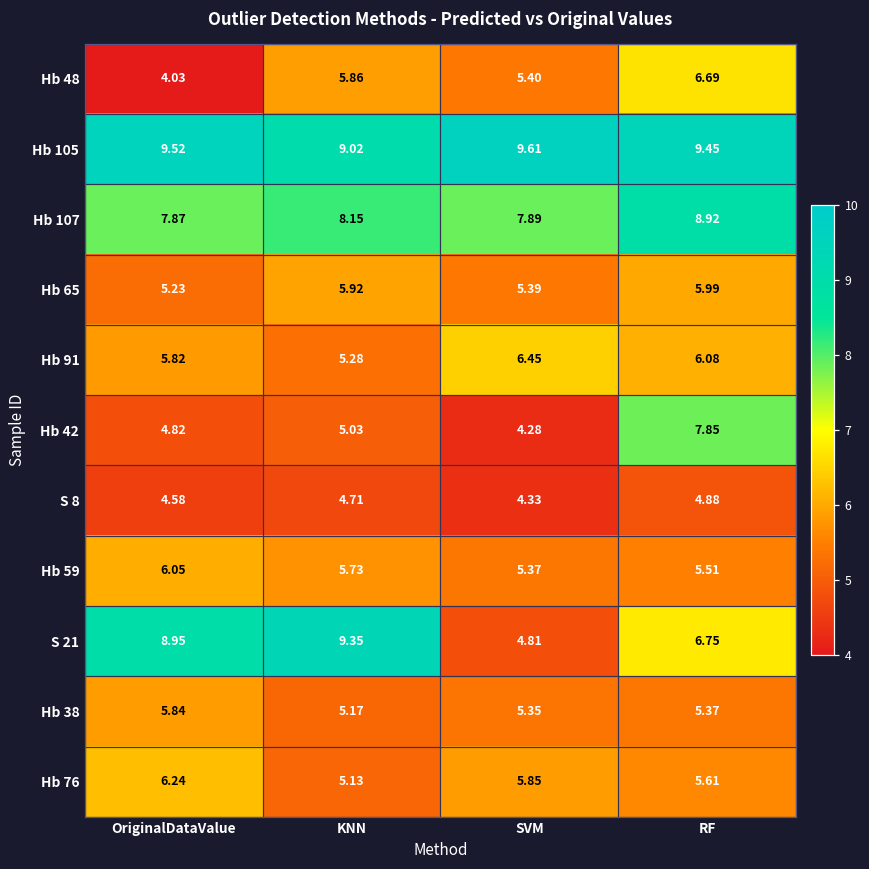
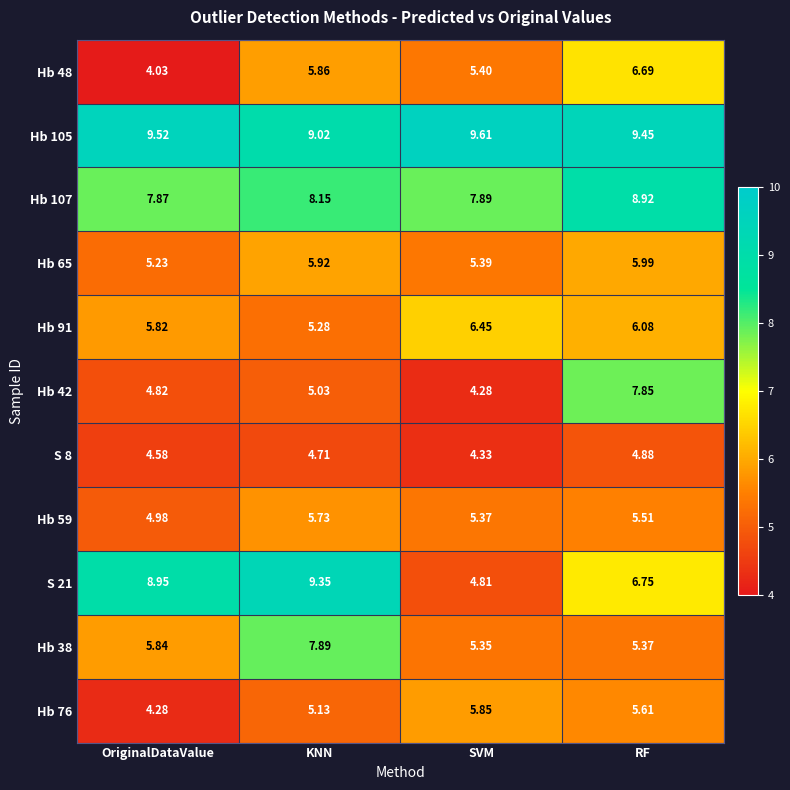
Hb 59, OriginalDataValue: 6.05 -> 4.98
Hb 38, KNN: 5.17 -> 7.89
Hb 76, OriginalDataValue: 6.24 -> 4.28
